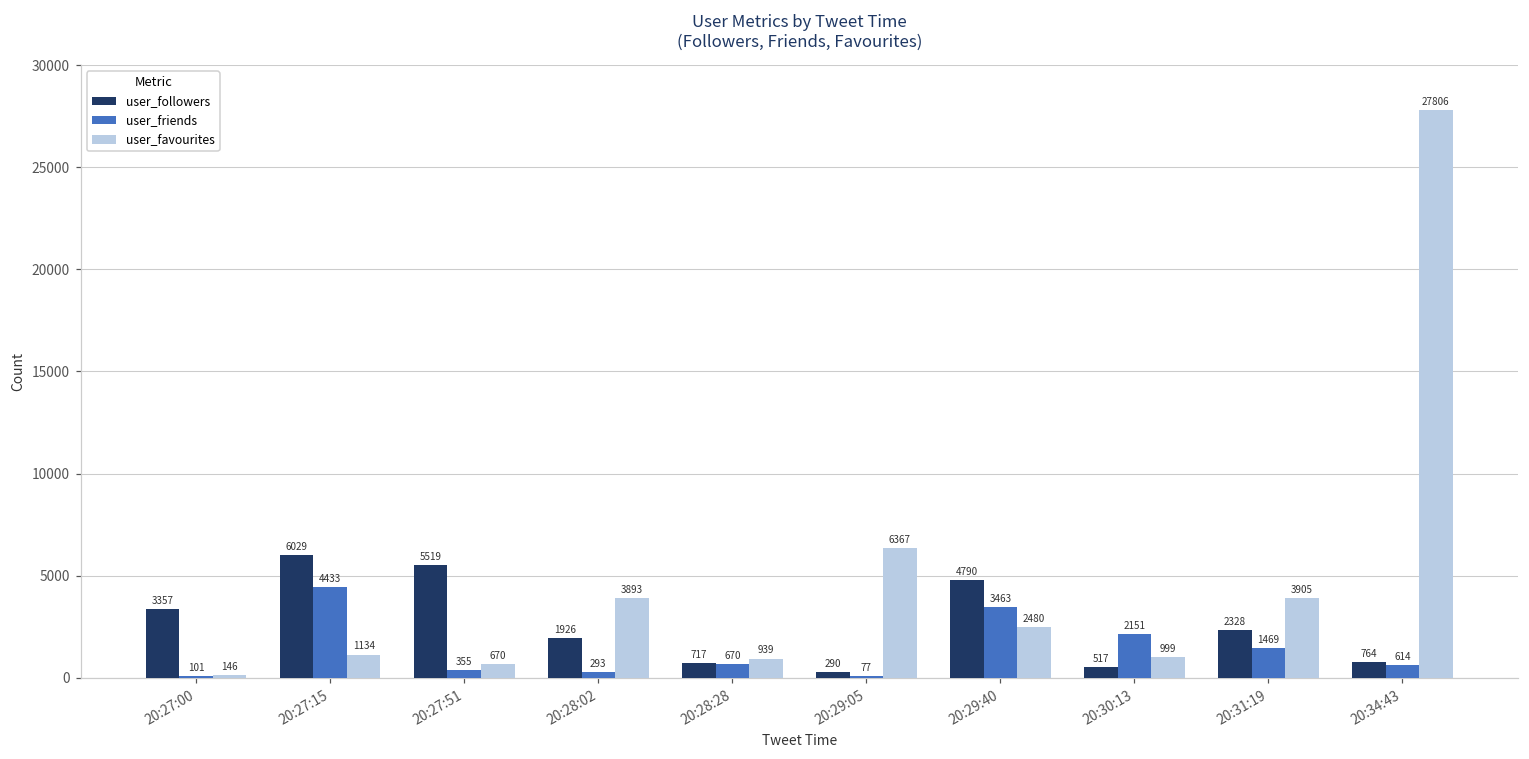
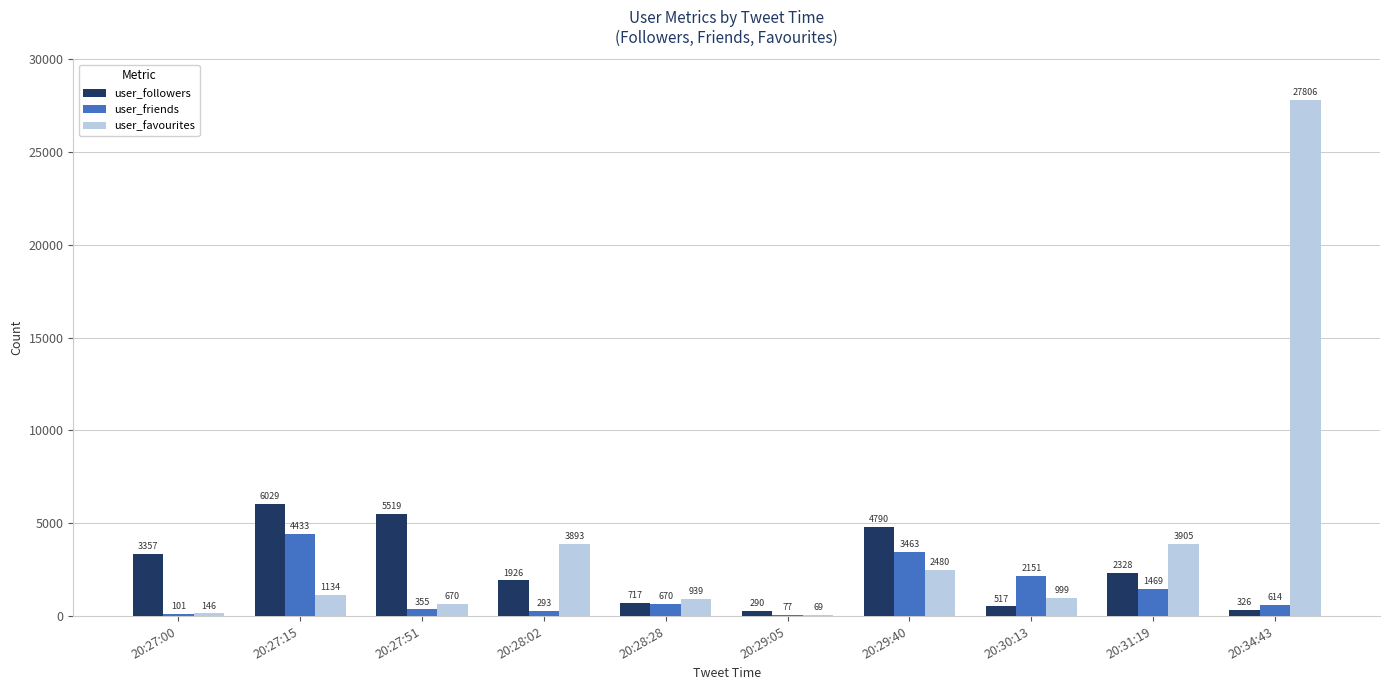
user_favourites, 20:29:05: 6367 -> 69
user_followers, 20:34:43: 764 -> 326
